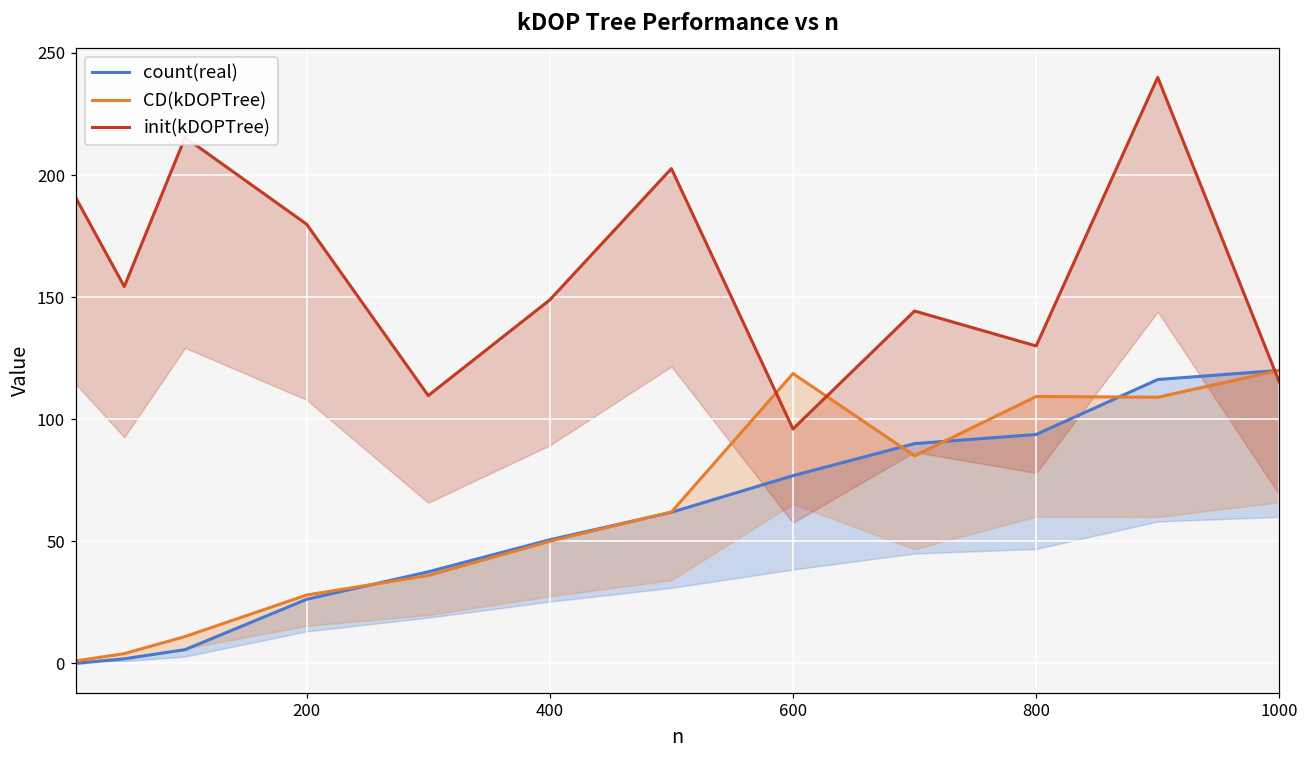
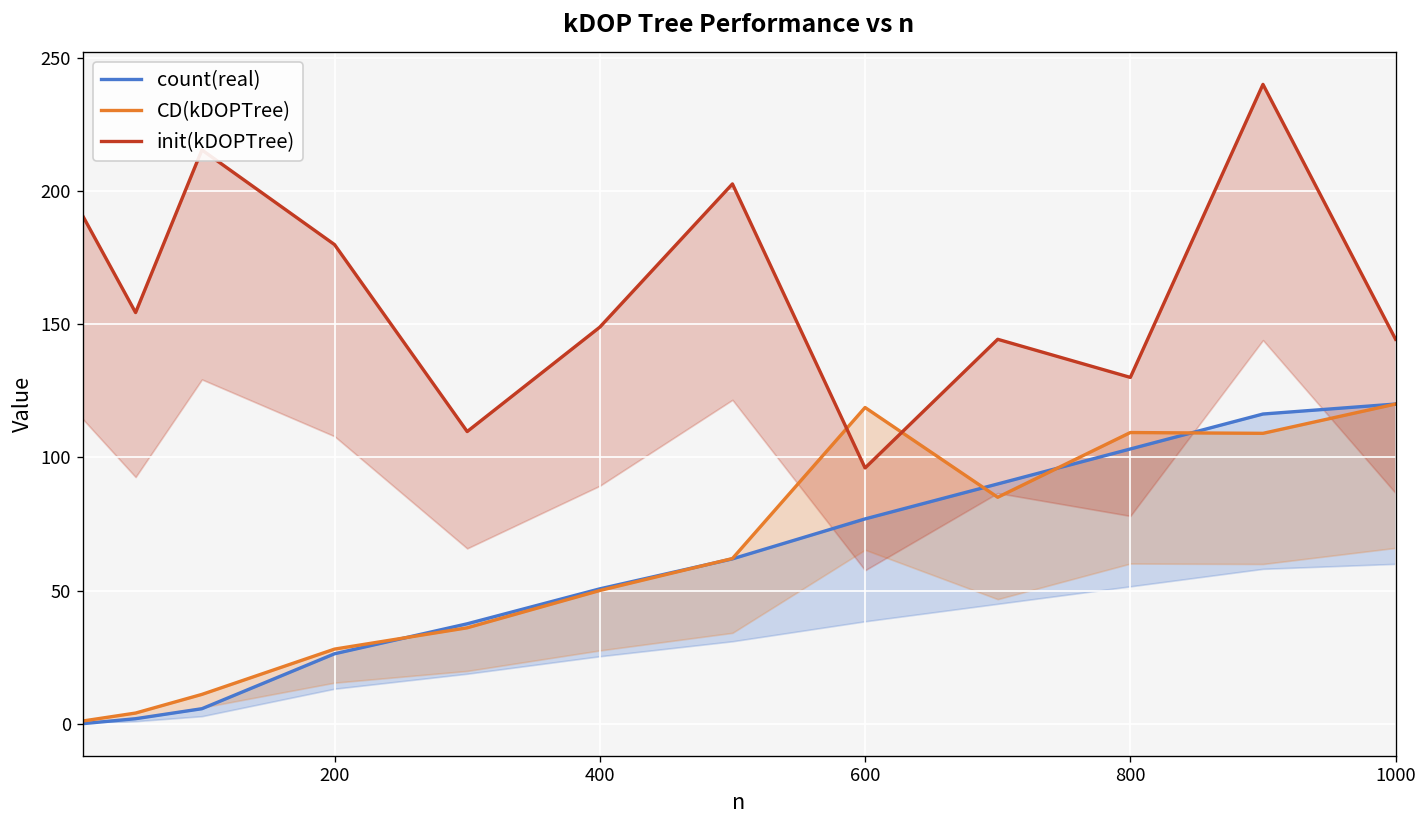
count(real), 800: 94 -> 103
init(kDOPTree), 1000: 115 -> 144
